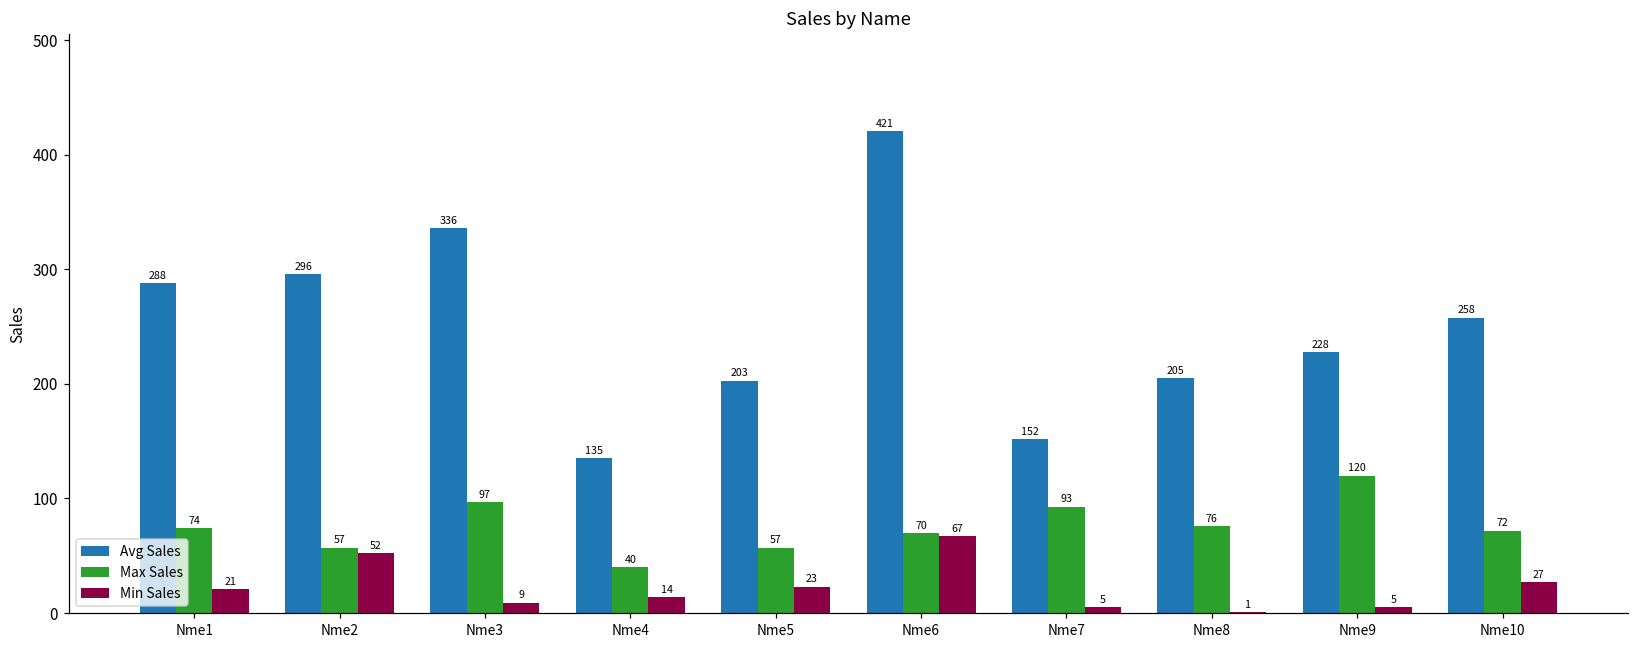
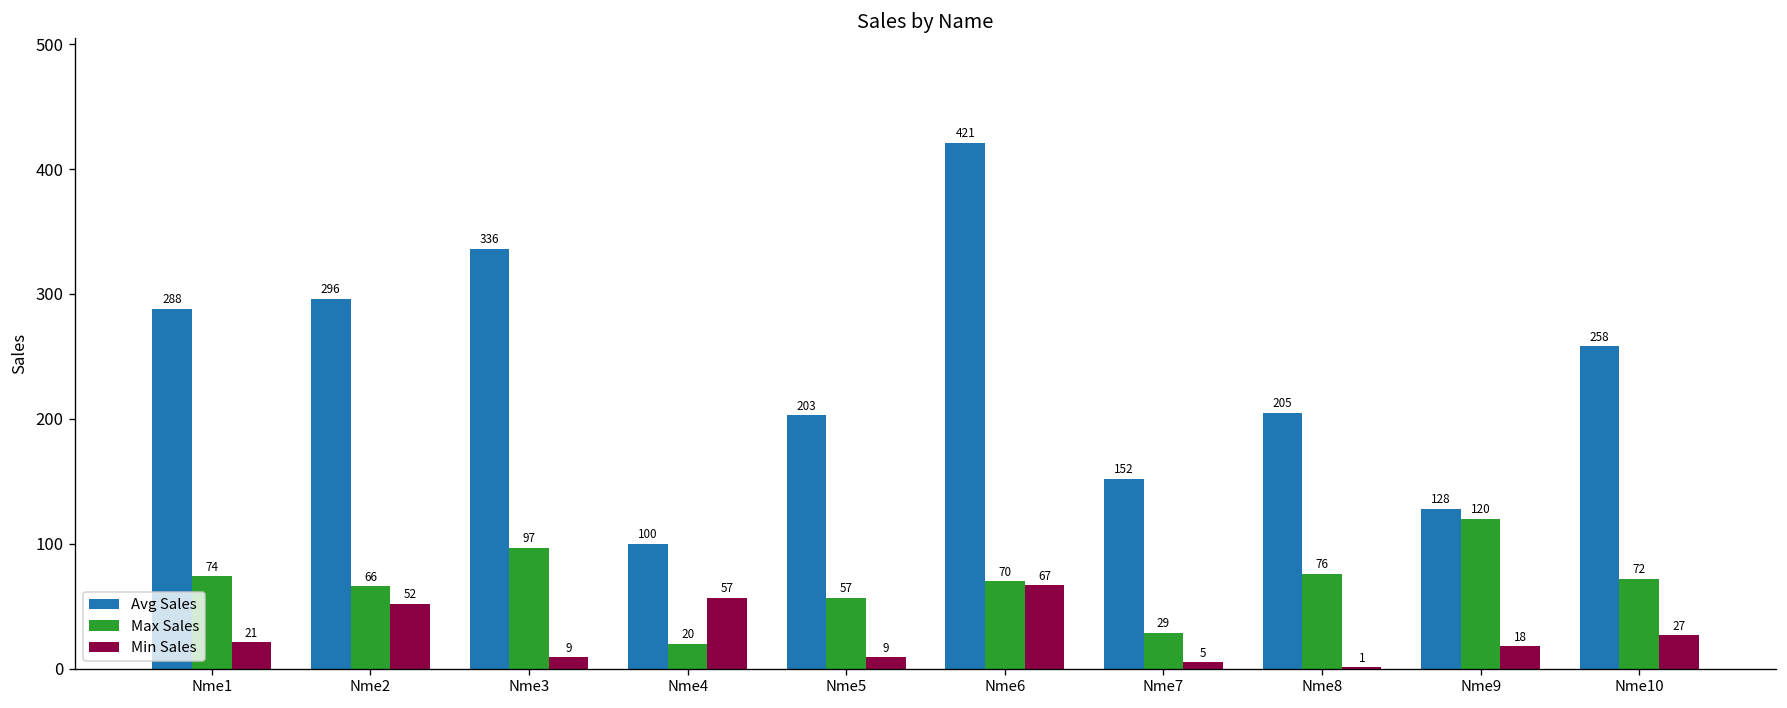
Max Sales, Nme2: 57 -> 66
Avg Sales, Nme4: 135 -> 100
Max Sales, Nme4: 40 -> 20
Min Sales, Nme4: 14 -> 57
Min Sales, Nme5: 23 -> 9
Max Sales, Nme7: 93 -> 29
Avg Sales, Nme9: 228 -> 128
Min Sales, Nme9: 5 -> 18
